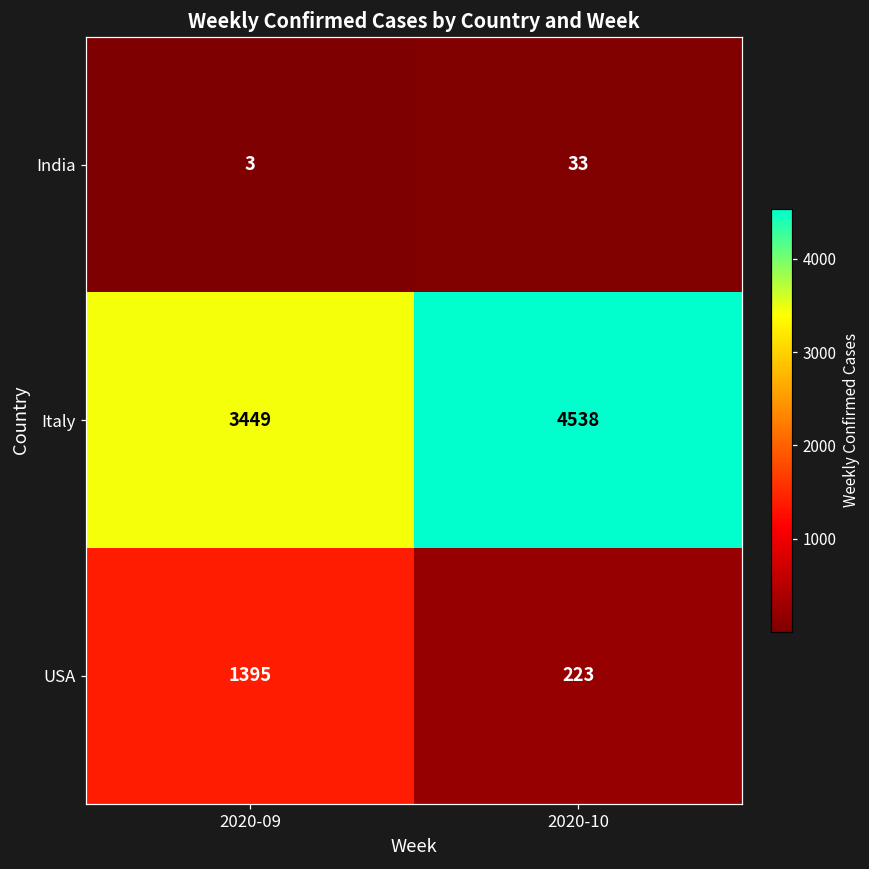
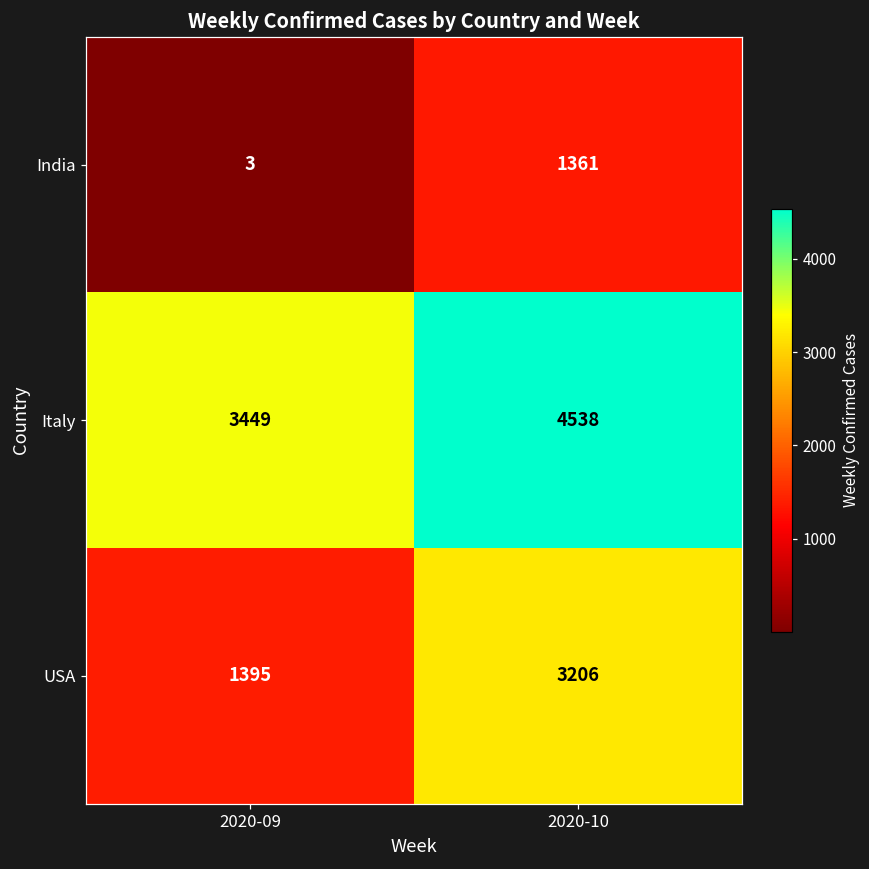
India, 2020-10: 33 -> 1361
USA, 2020-10: 223 -> 3206
